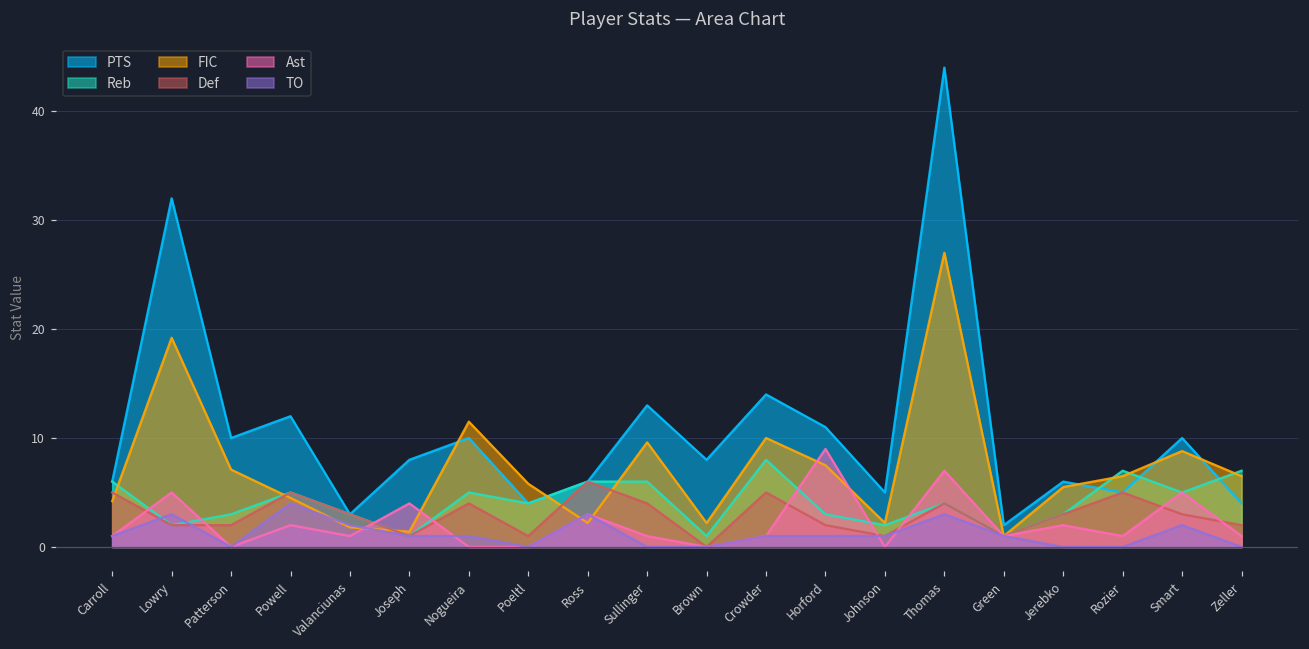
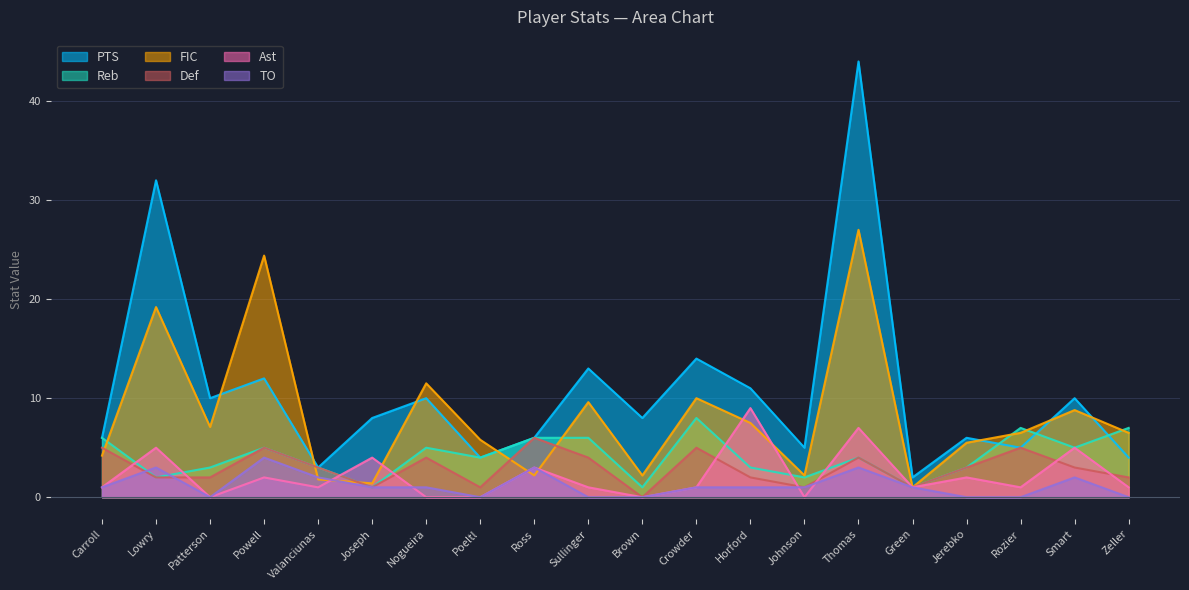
FIC, Powell: 5 -> 24
